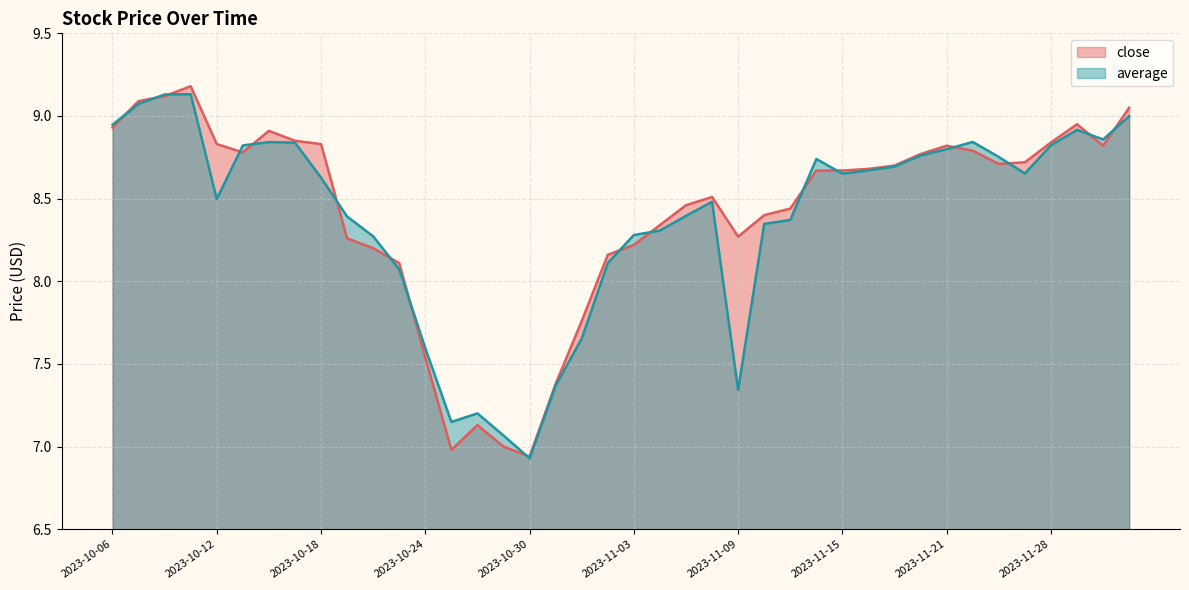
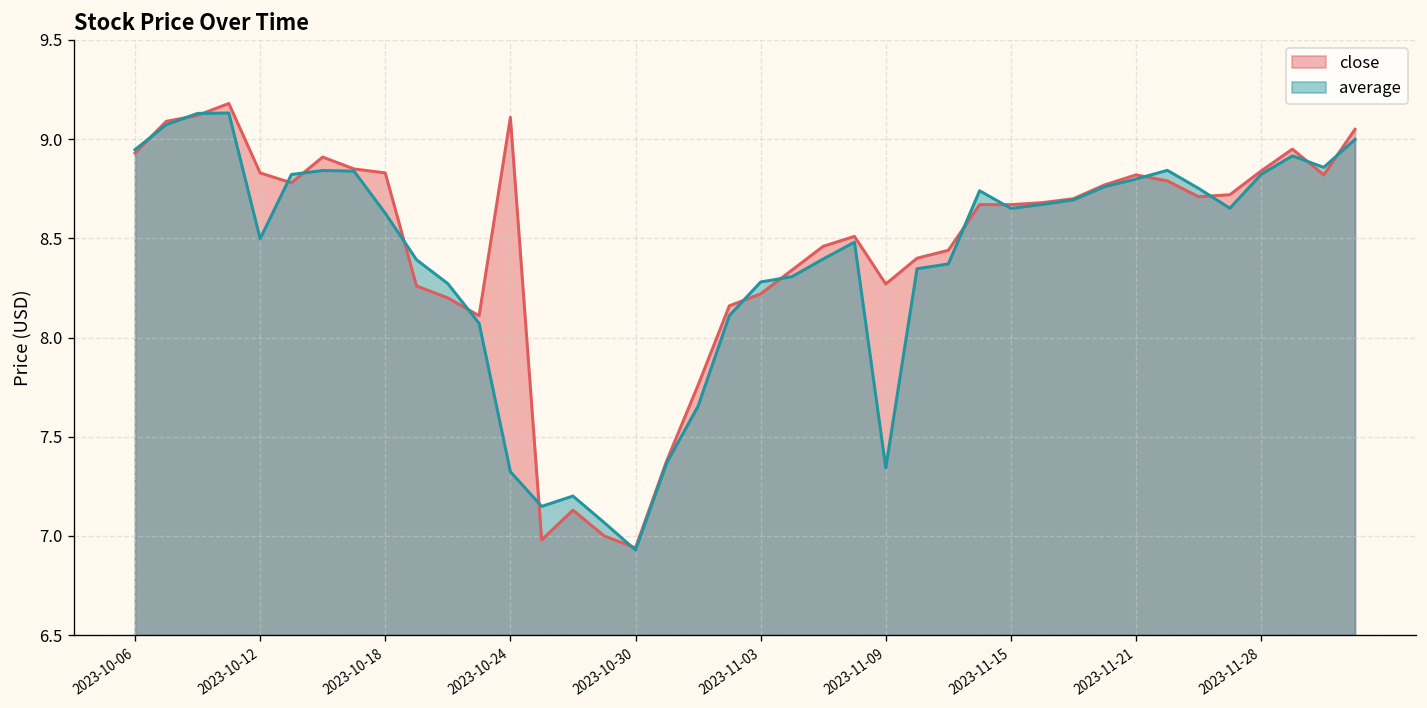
close, 2023-10-24: 7.54 -> 9.11
average, 2023-10-24: 7.60 -> 7.32
